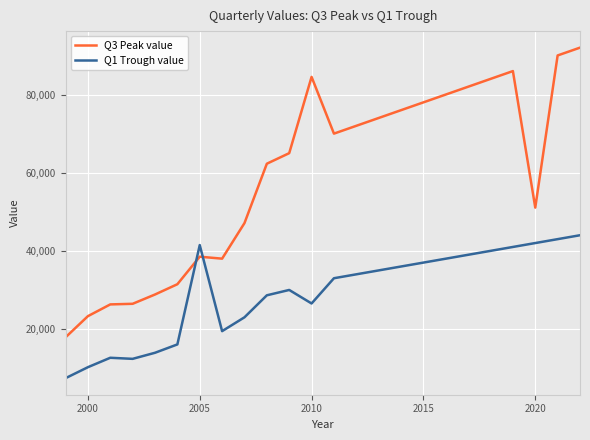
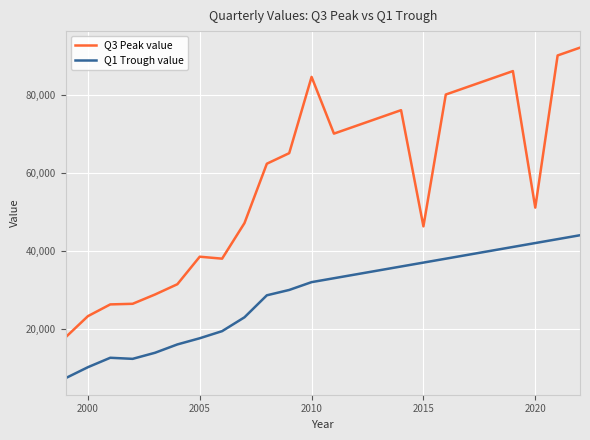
Q1 Trough value, 2005: 41,000 -> 18,000
Q1 Trough value, 2010: 27,000 -> 32,000
Q3 Peak value, 2015: 78,000 -> 46,000
